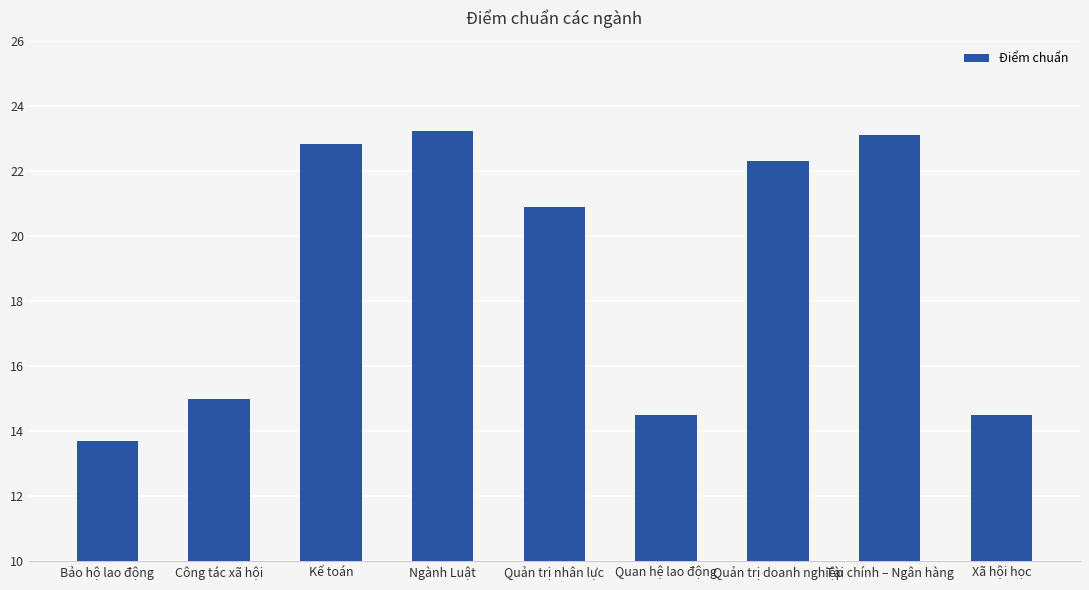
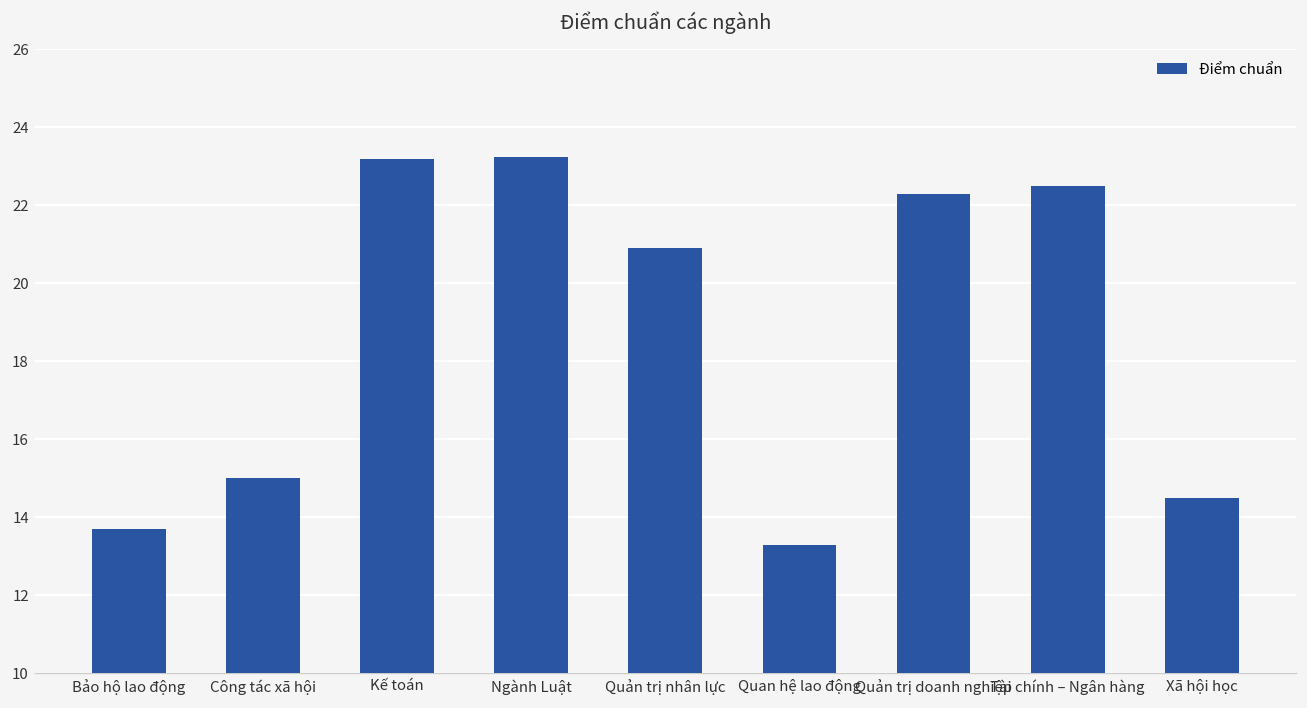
Kế toán: 22.9 -> 23.2
Quan hệ lao động: 14.5 -> 13.3
Tài chính – Ngân hàng: 23.1 -> 22.5
